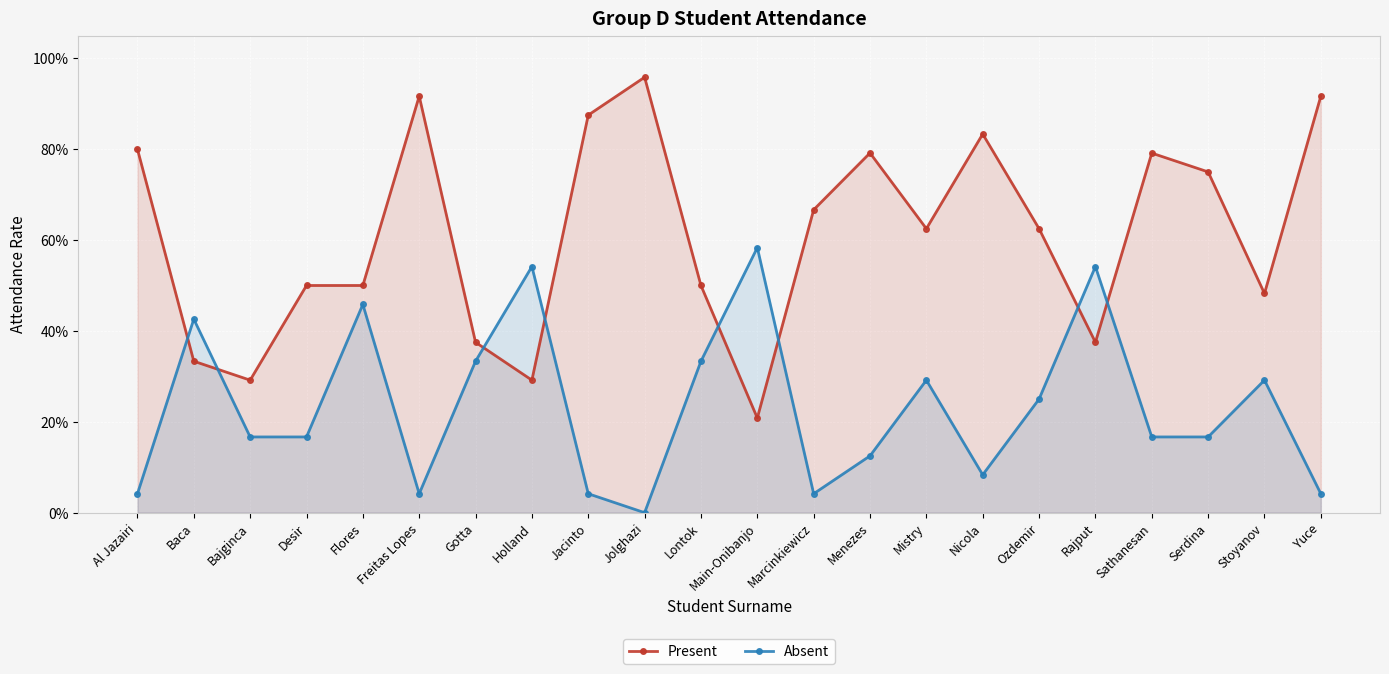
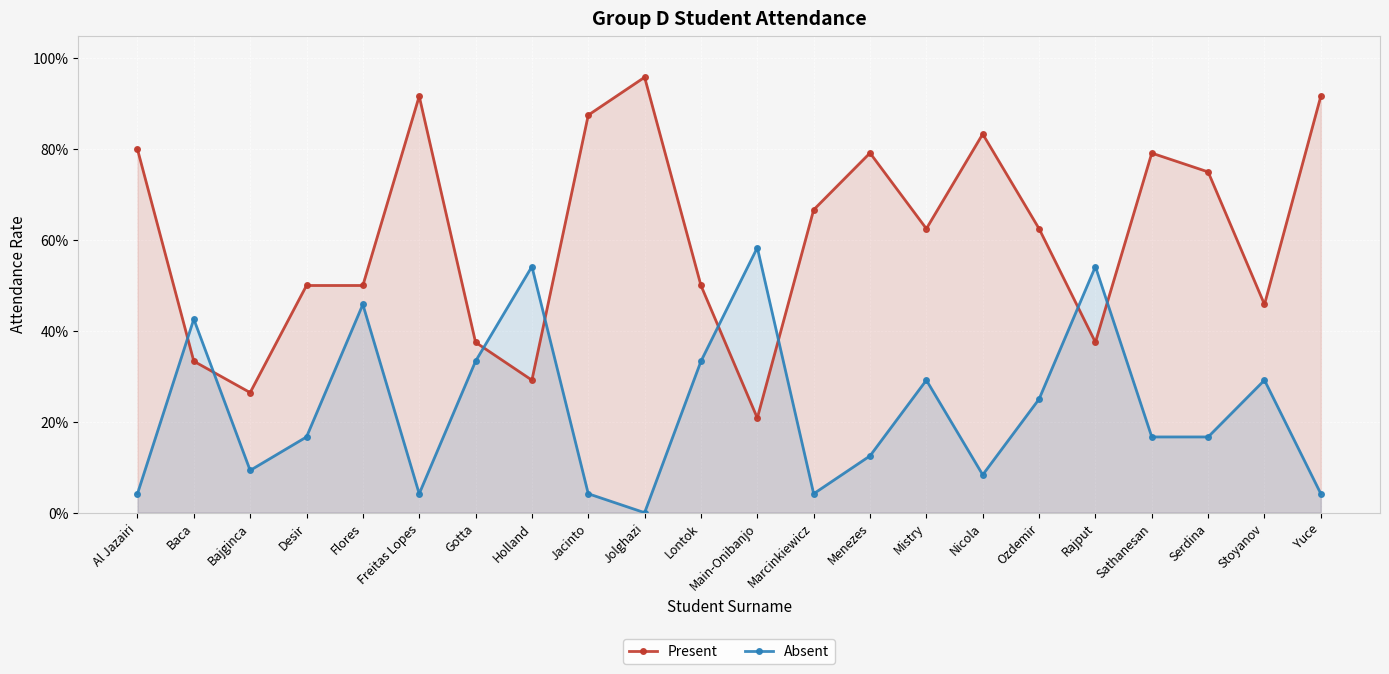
Present, Bajginca: 29% -> 26%
Absent, Bajginca: 17% -> 9%
Present, Stoyanov: 48% -> 46%
